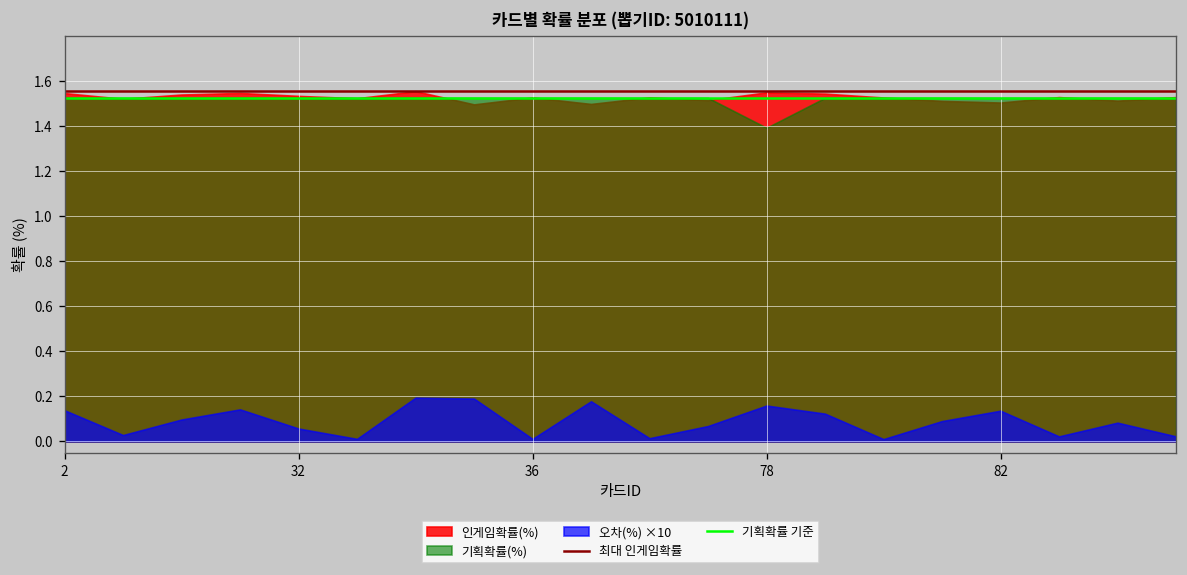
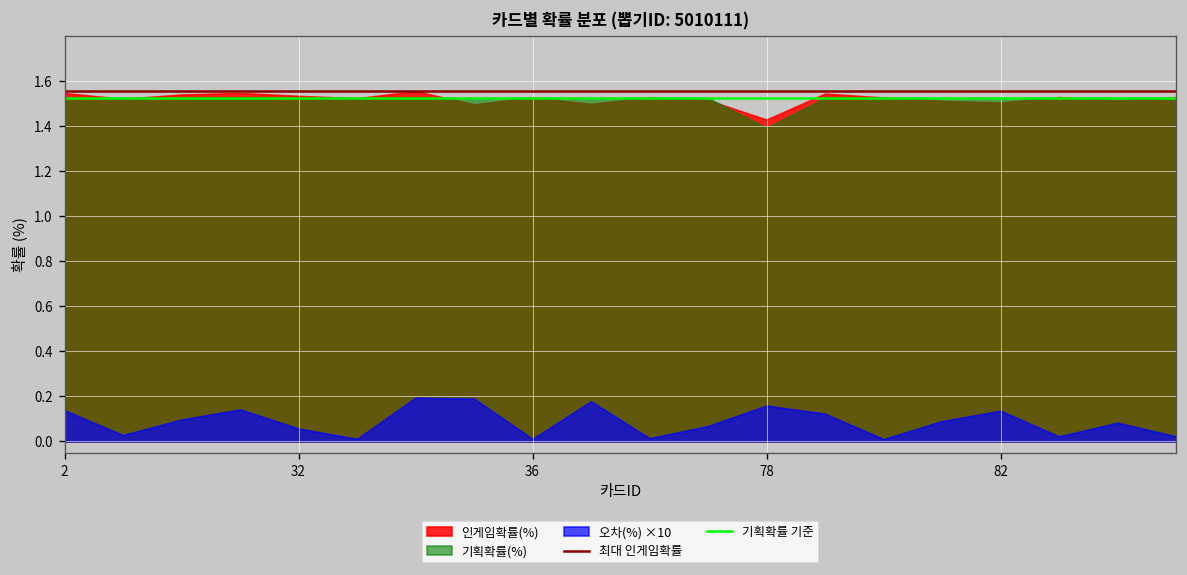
인게임확률(%), 78: 1.55 -> 1.43
